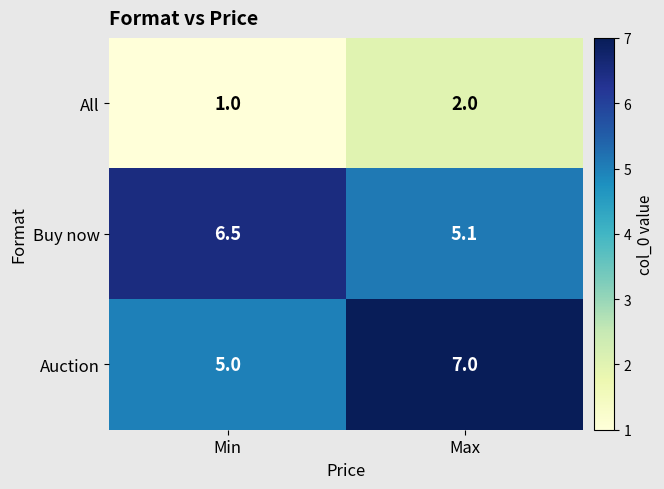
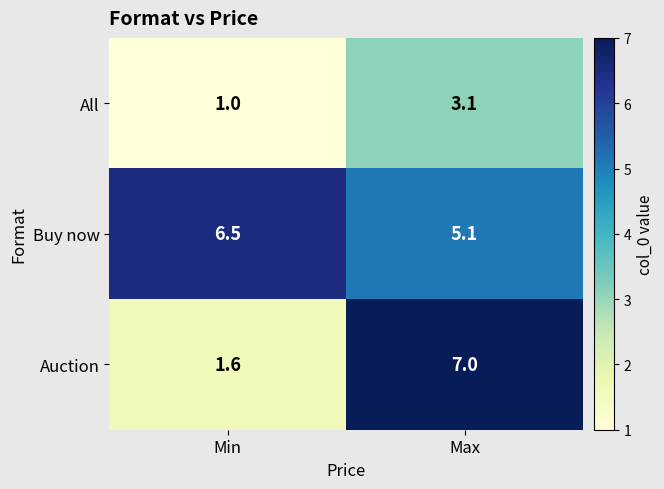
All, Max: 2.0 -> 3.1
Auction, Min: 5.0 -> 1.6
